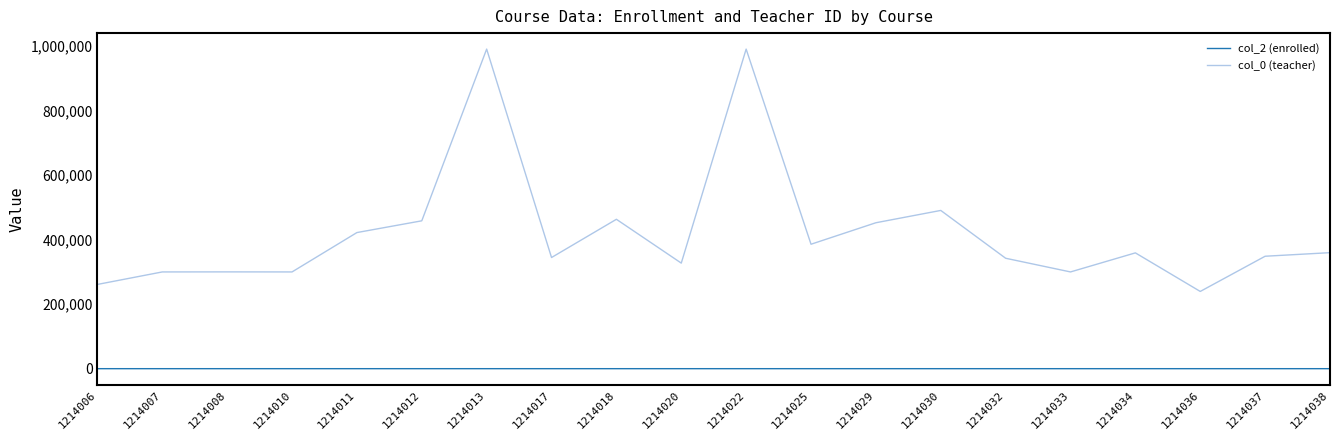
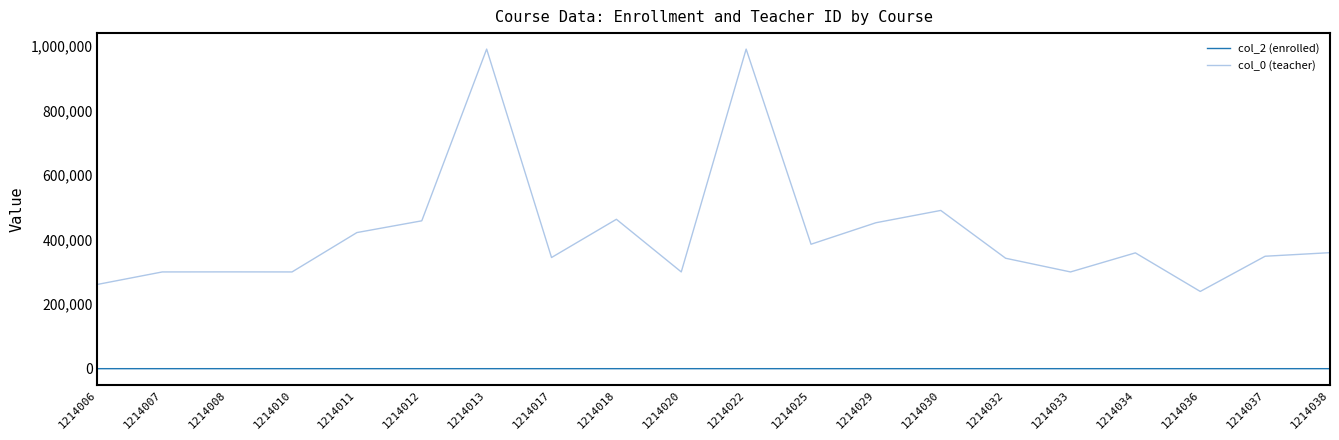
col_0 (teacher), 1214020: 330,000 -> 300,000
